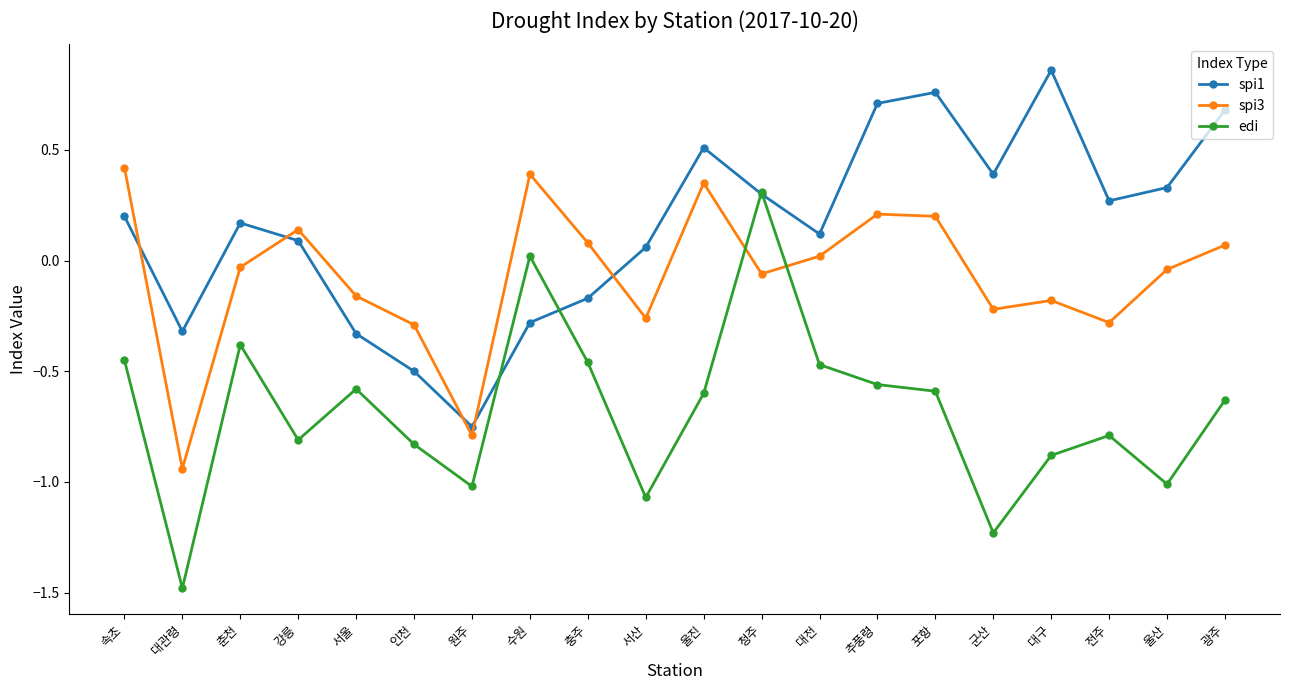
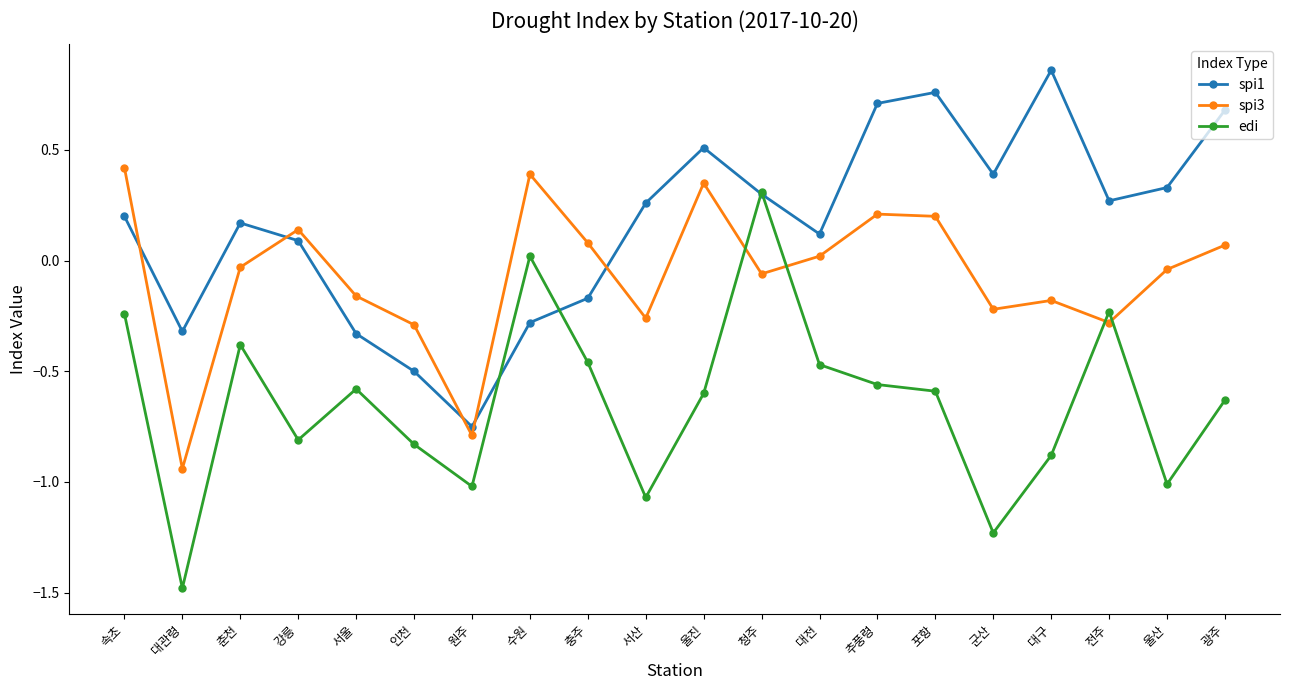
edi, 속초: -0.45 -> -0.24
spi1, 서산: 0.06 -> 0.26
edi, 전주: -0.79 -> -0.23
